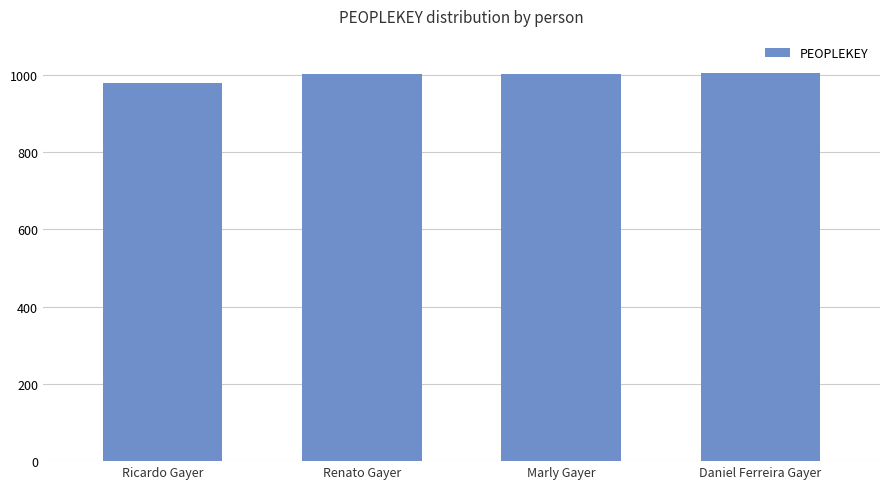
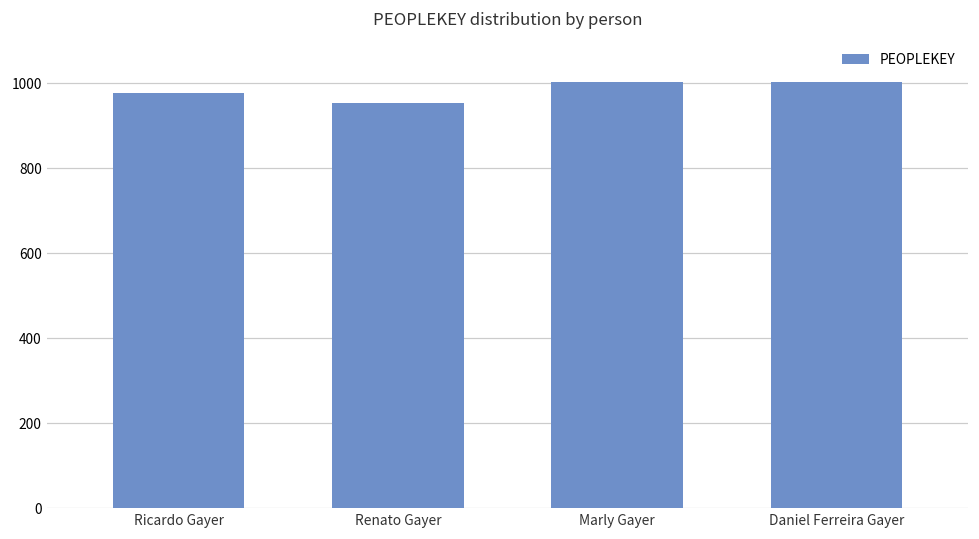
Renato Gayer: 1000 -> 950
